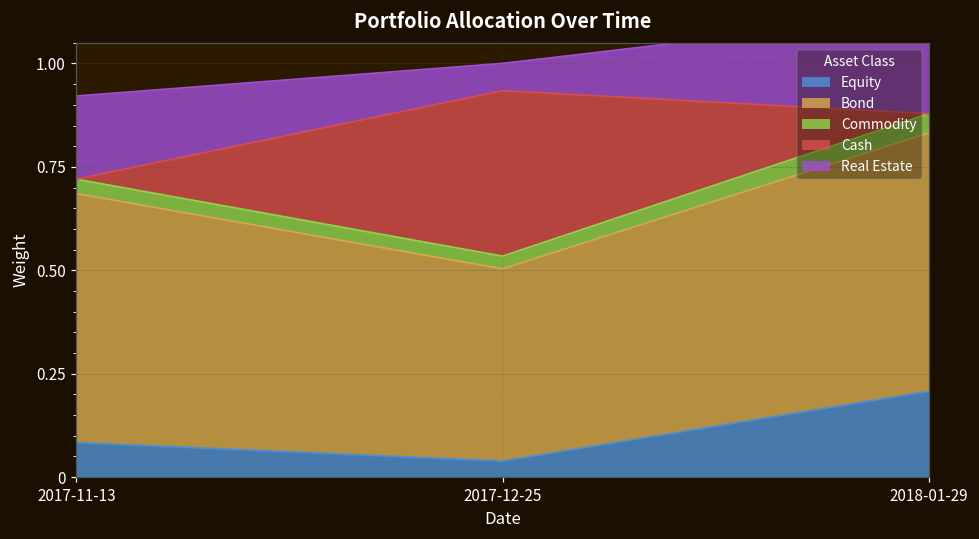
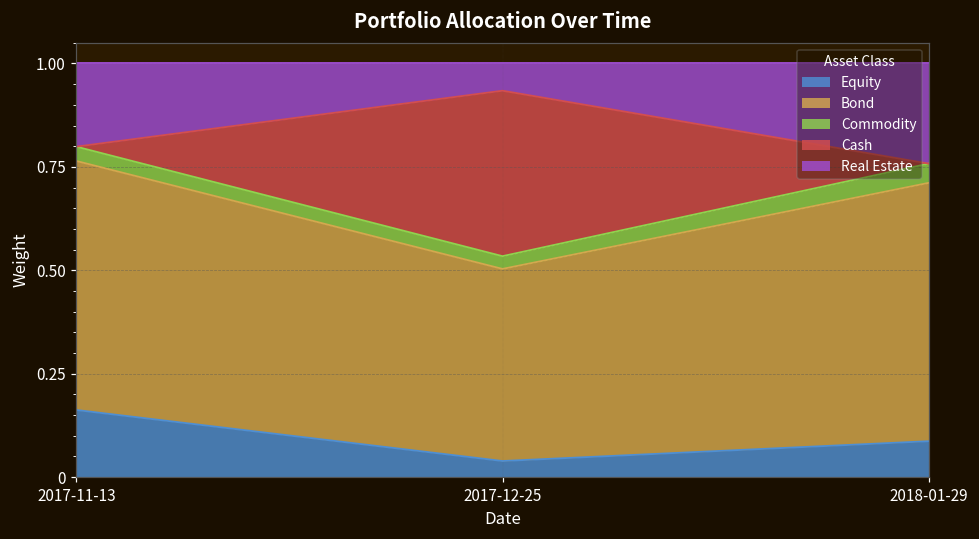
Equity, 2017-11-13: 0.08 -> 0.16
Equity, 2018-01-29: 0.21 -> 0.09
